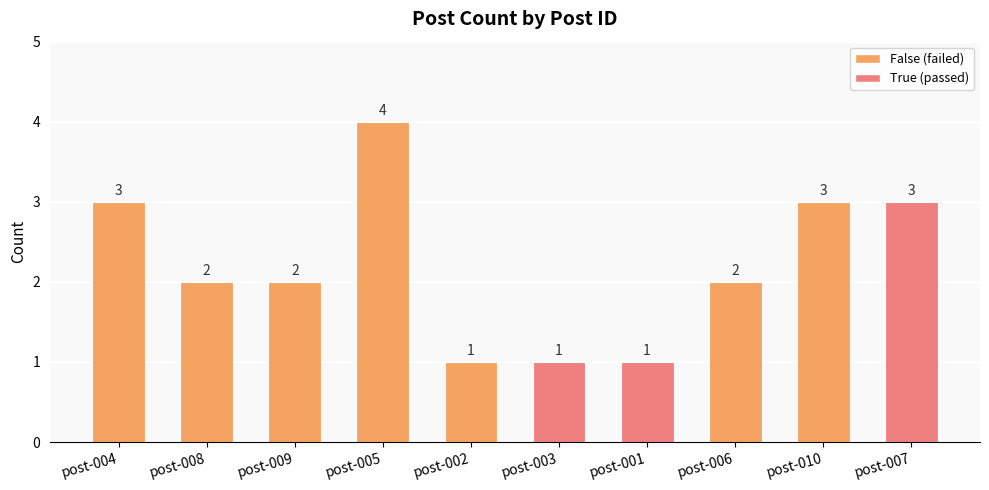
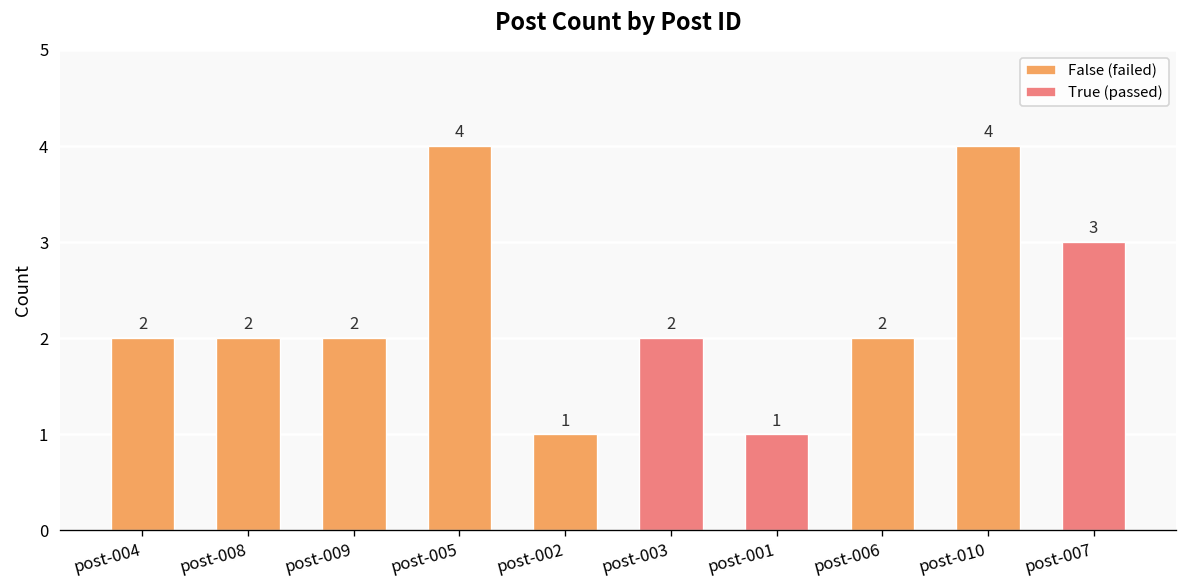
post-004: 3 -> 2
post-003: 1 -> 2
post-010: 3 -> 4
